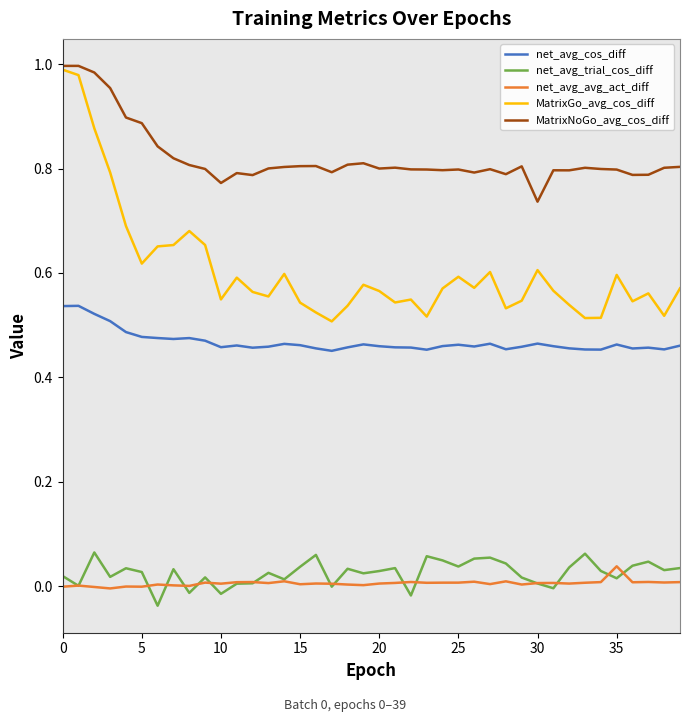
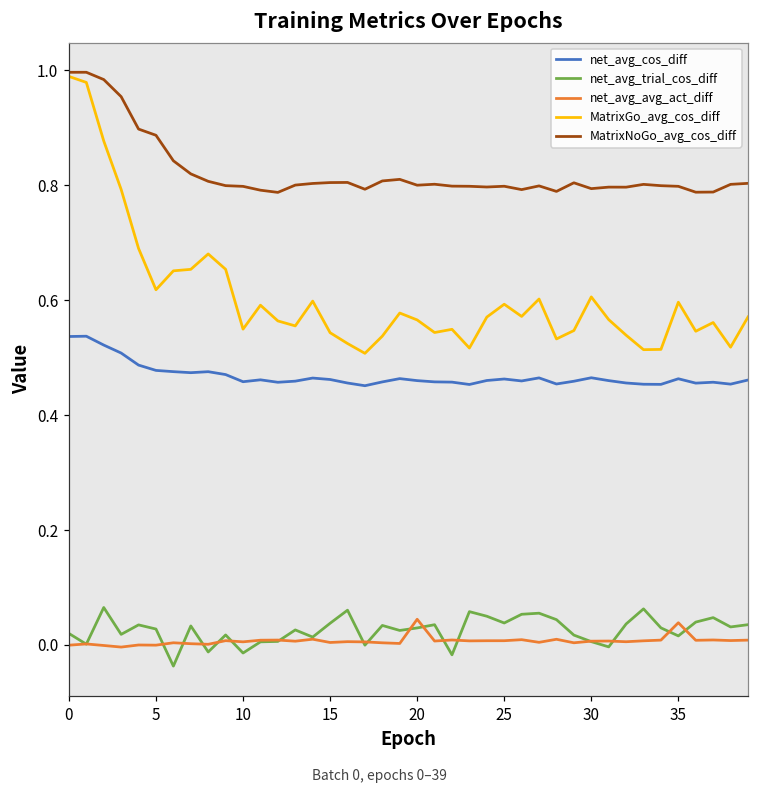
MatrixNoGo_avg_cos_diff, 10: 0.77 -> 0.80
net_avg_avg_act_diff, 20: 0.01 -> 0.04
MatrixNoGo_avg_cos_diff, 30: 0.74 -> 0.79
